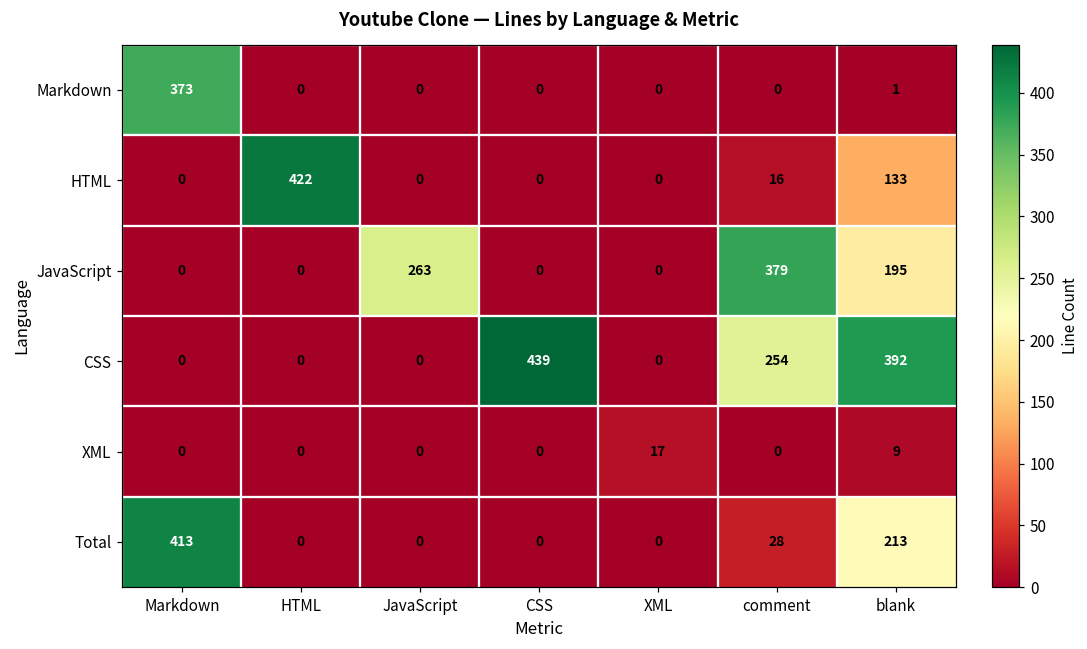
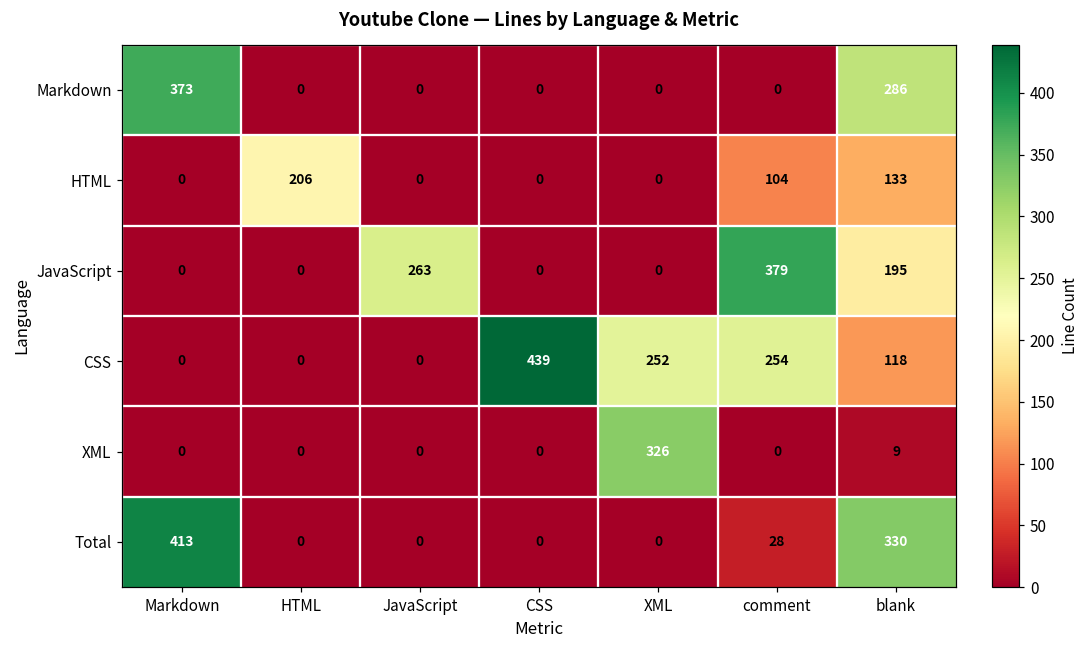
Markdown, blank: 1 -> 286
HTML, HTML: 422 -> 206
HTML, comment: 16 -> 104
CSS, XML: 0 -> 252
CSS, blank: 392 -> 118
XML, XML: 17 -> 326
Total, blank: 213 -> 330
